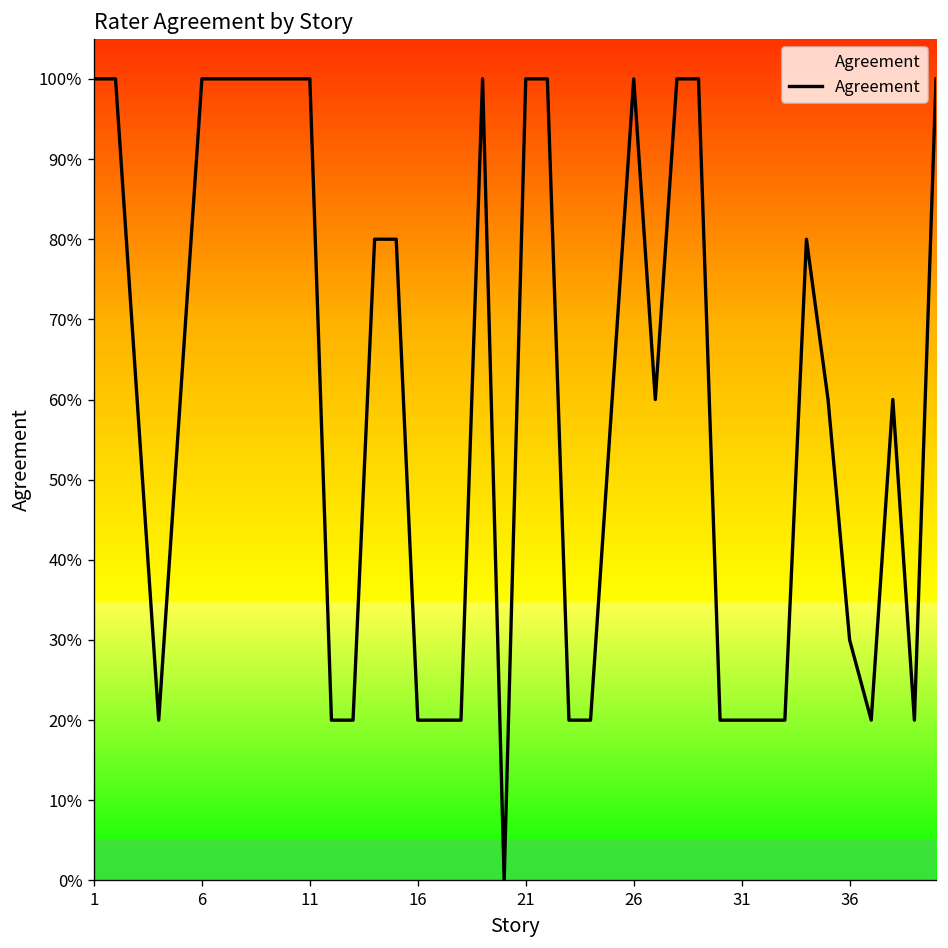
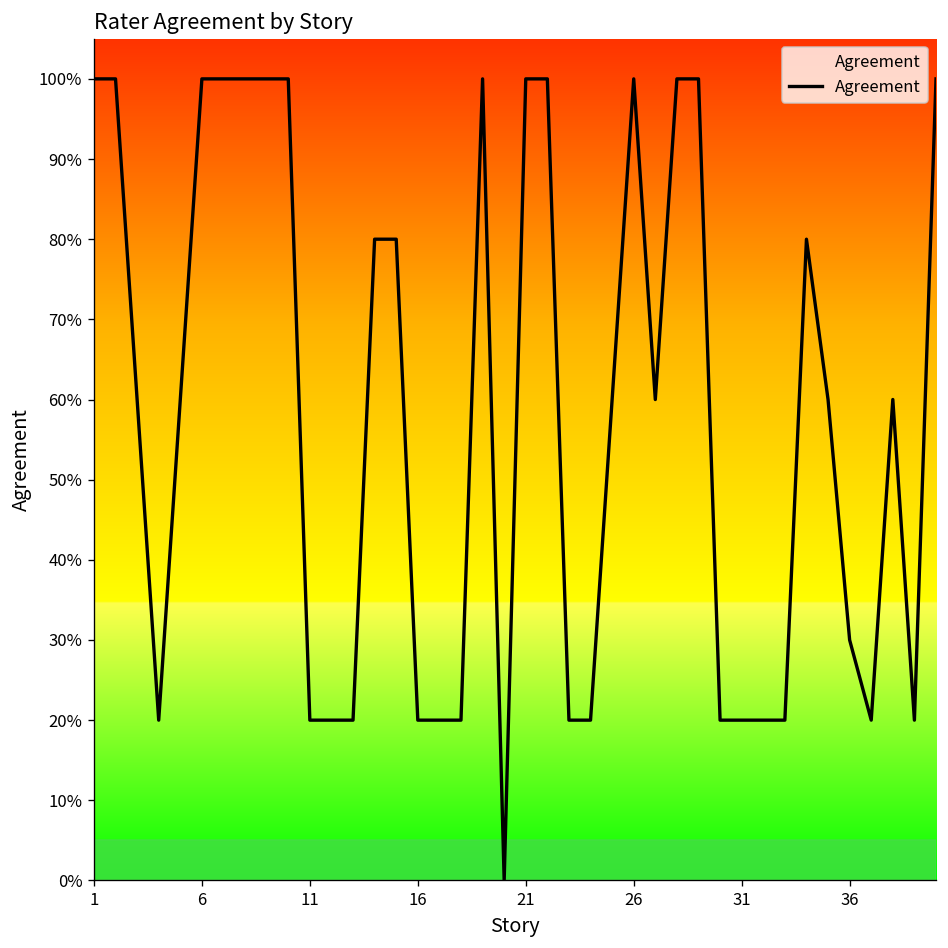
11: 100% -> 20%
